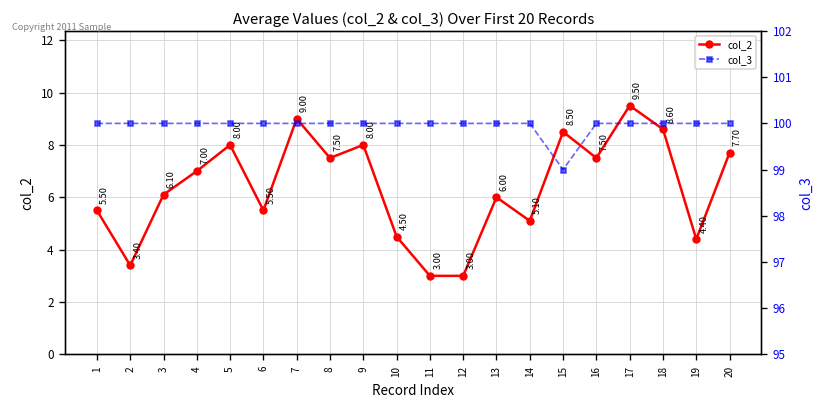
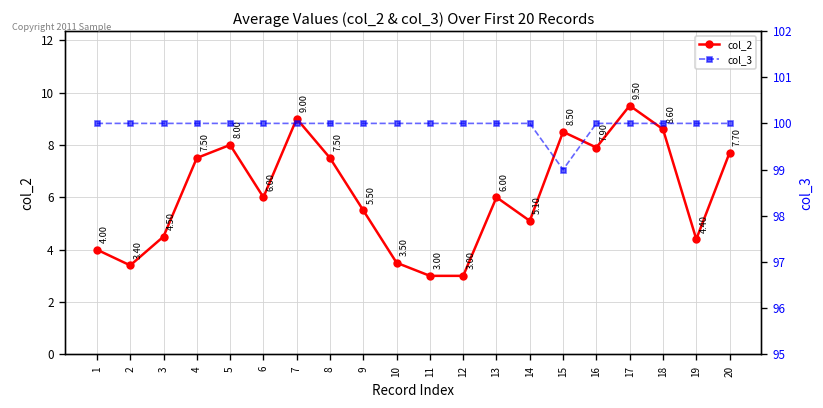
col_2, 1: 5.50 -> 4.00
col_2, 3: 6.10 -> 4.50
col_2, 4: 7.00 -> 7.50
col_2, 6: 5.50 -> 6.00
col_2, 9: 8.00 -> 5.50
col_2, 10: 4.50 -> 3.50
col_2, 16: 7.50 -> 7.90
